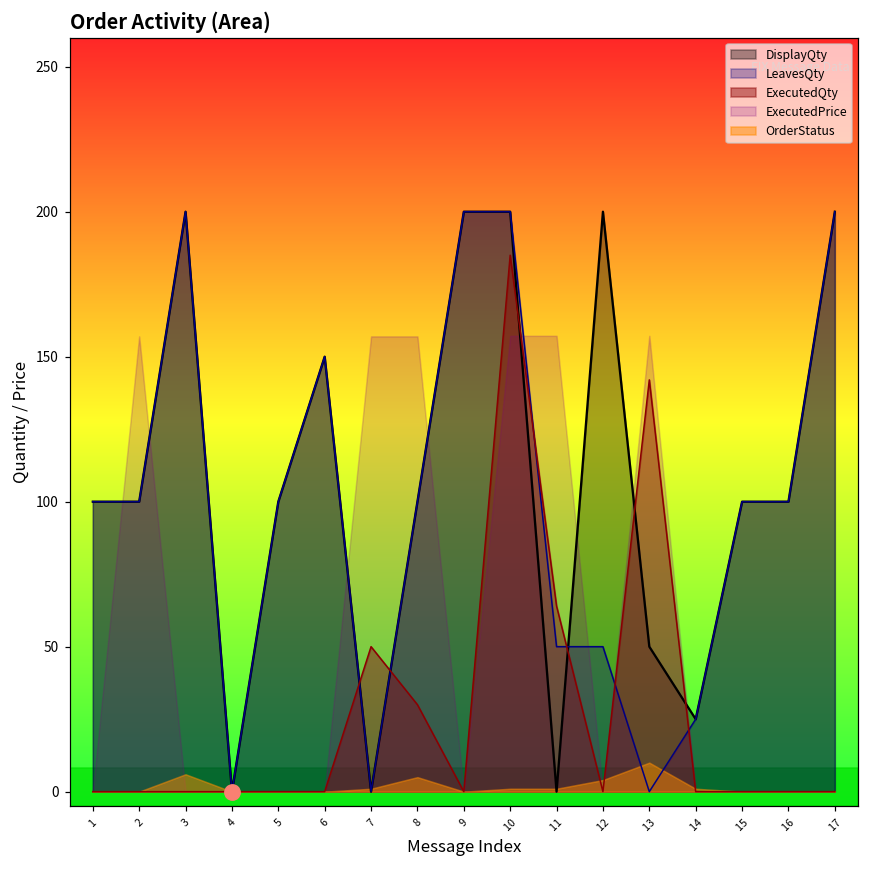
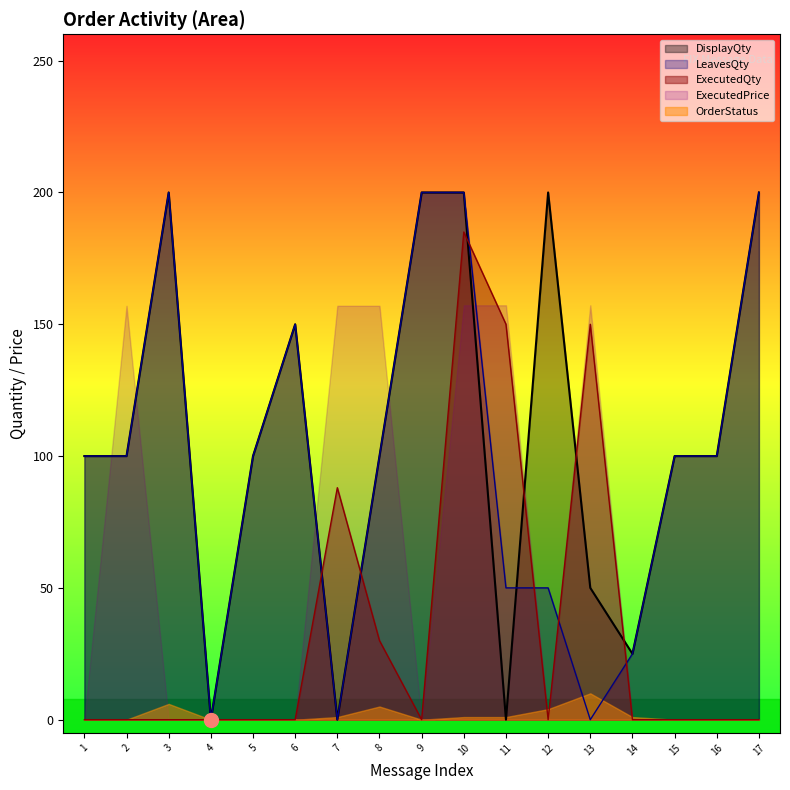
ExecutedQty, 7: 50 -> 88
ExecutedQty, 11: 64 -> 150
ExecutedQty, 13: 142 -> 150
